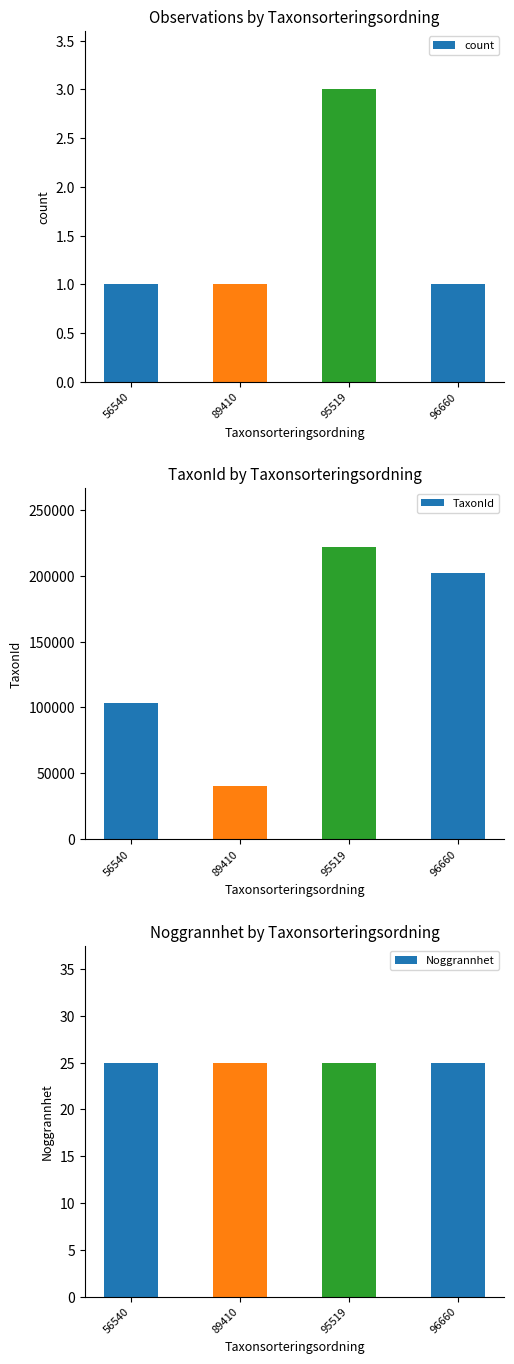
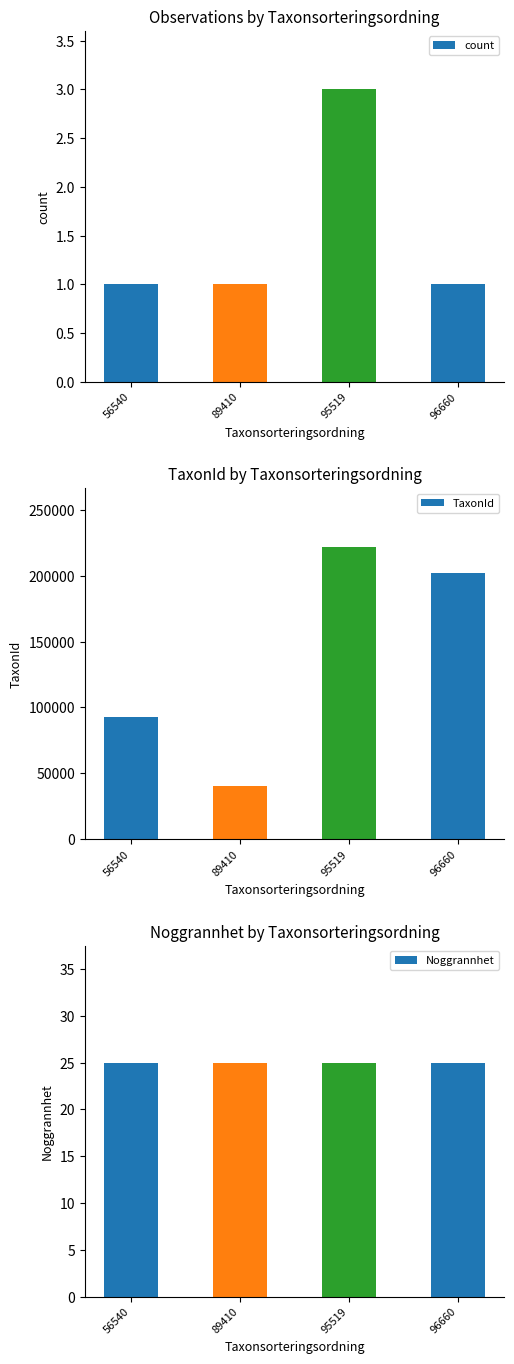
TaxonId by Taxonsorteringsordning, 56540: 103000 -> 93000
